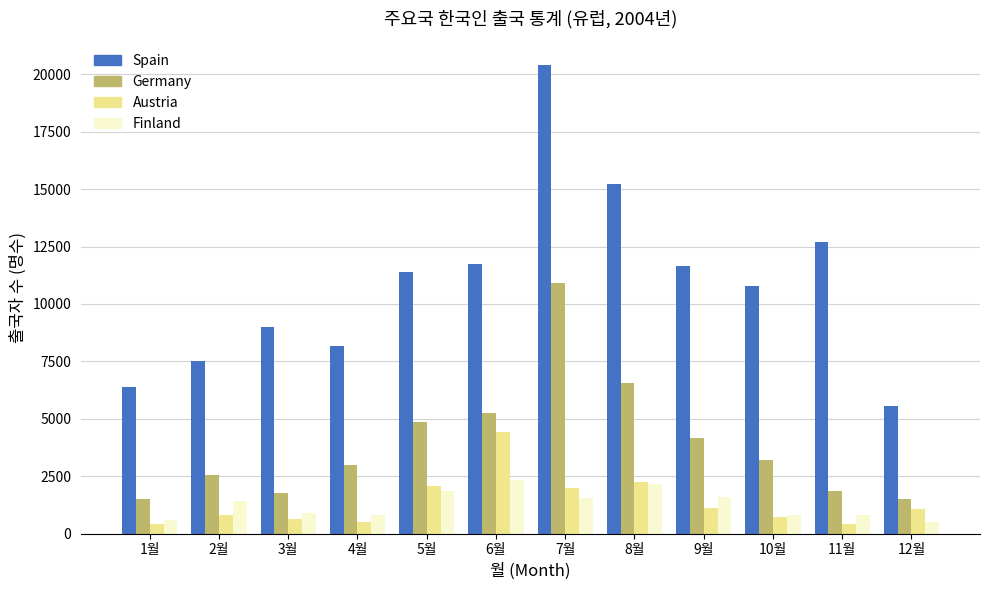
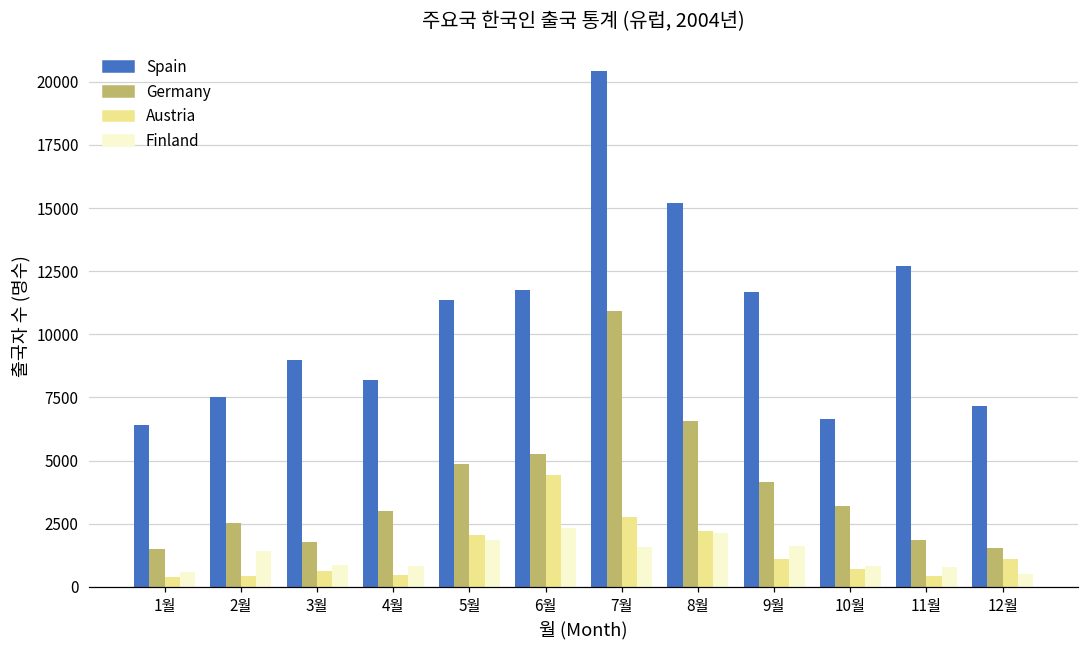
Austria, 2월: 800 -> 400
Austria, 7월: 2000 -> 2800
Spain, 10월: 10800 -> 6600
Spain, 12월: 5600 -> 7200
